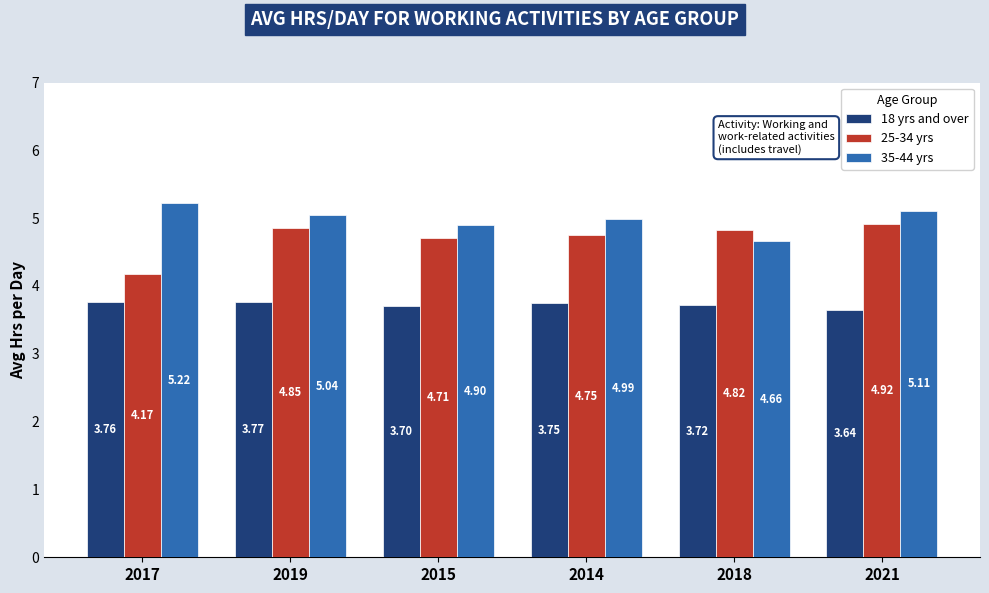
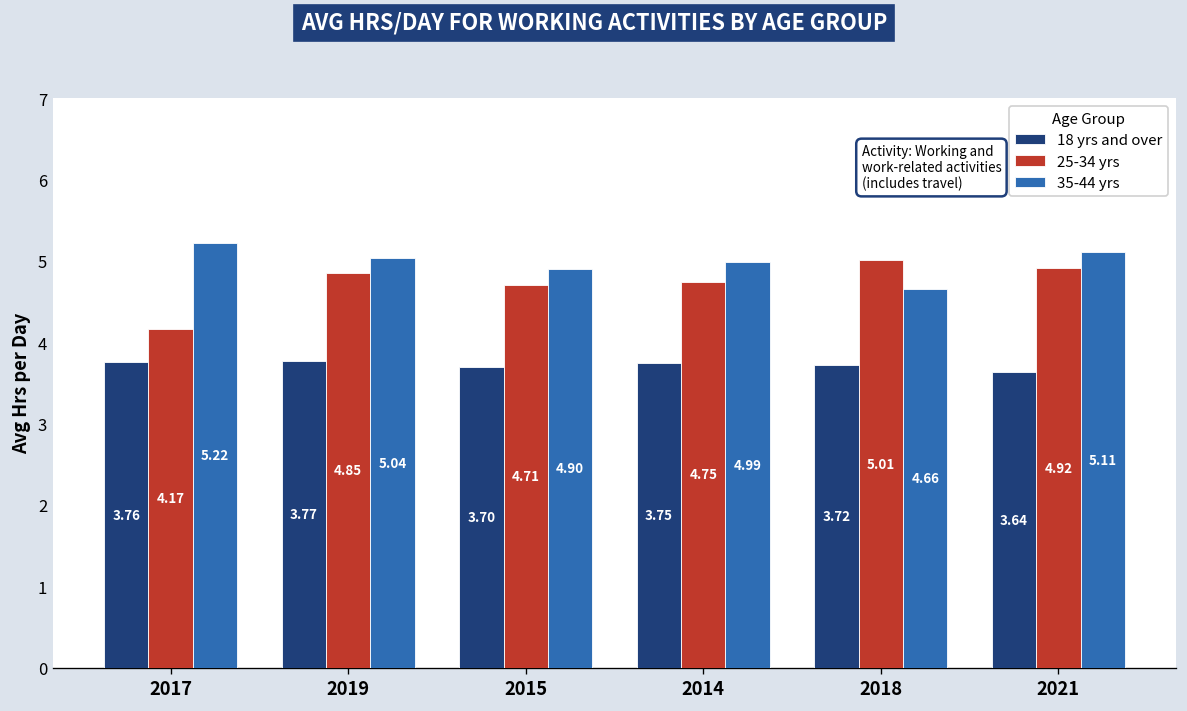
25-34 yrs, 2018: 4.82 -> 5.01
